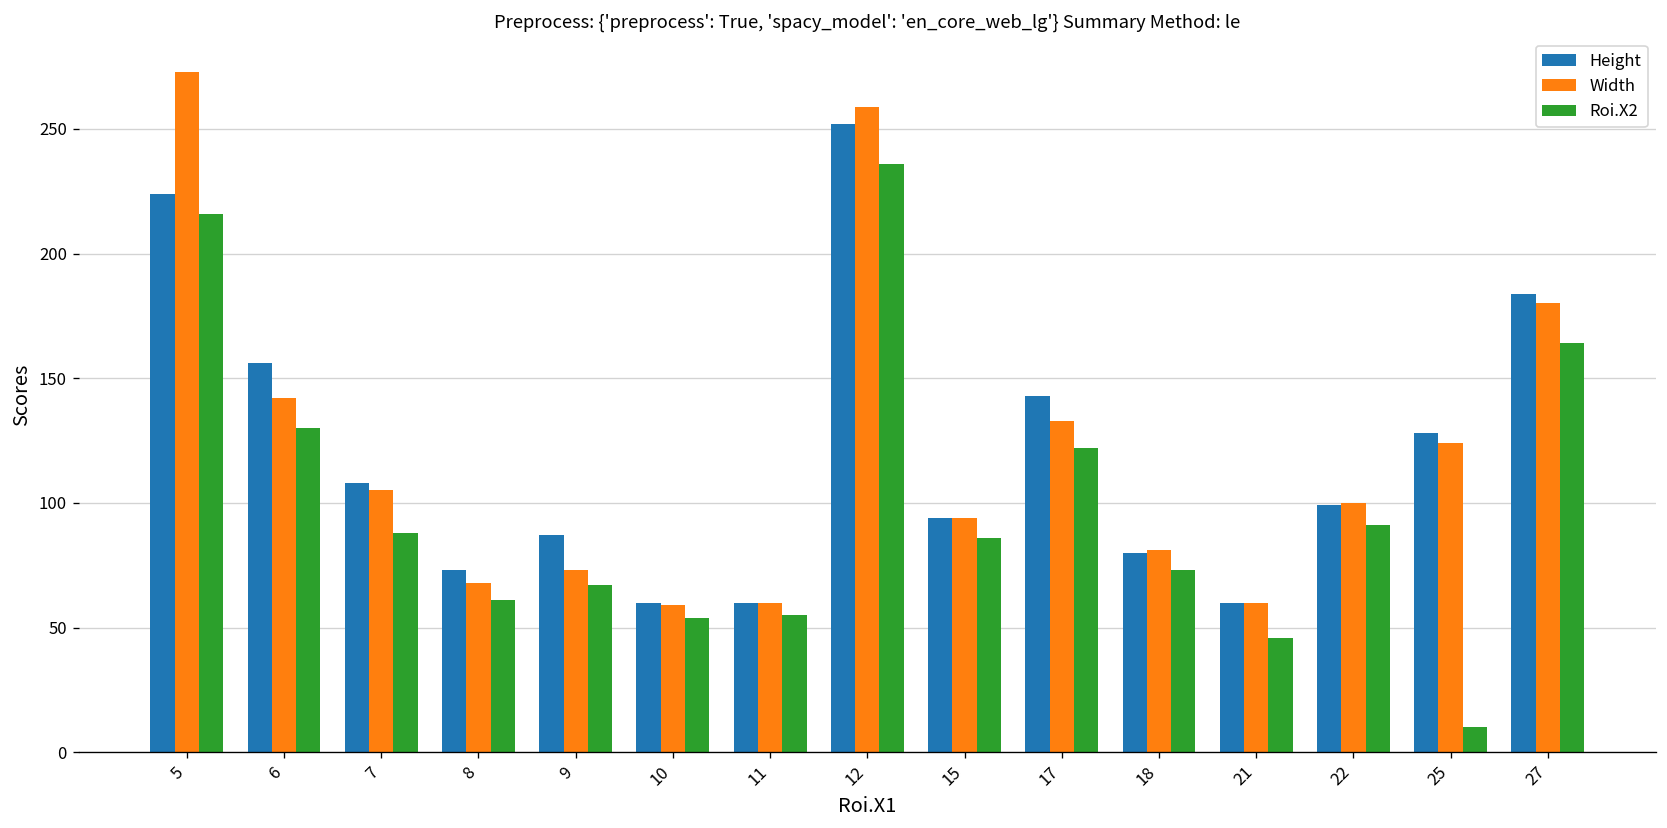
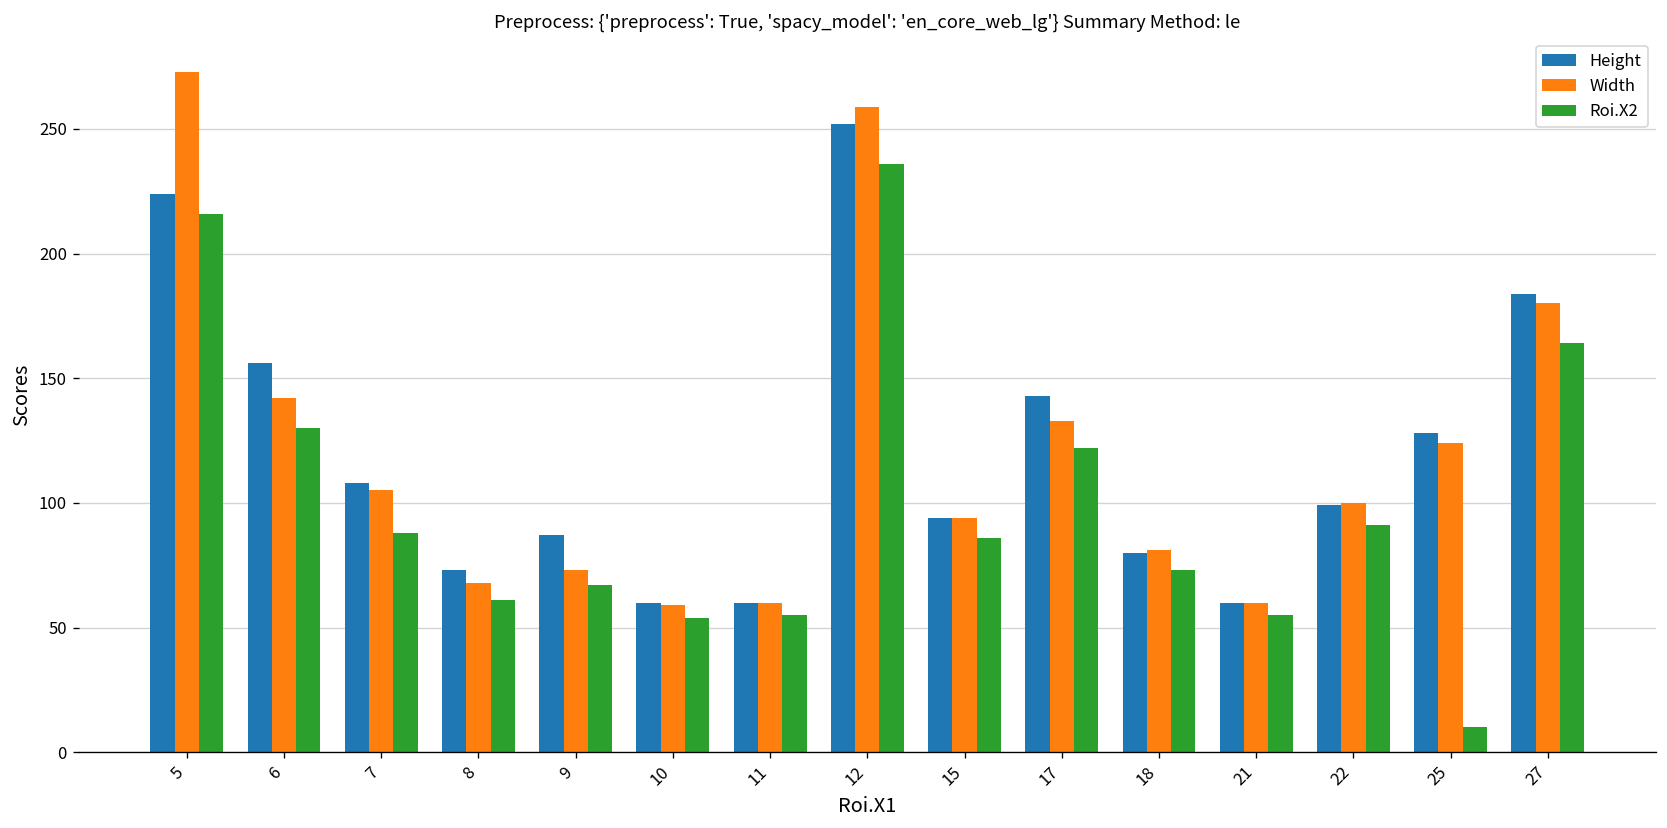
Roi.X2, 21: 46 -> 55
